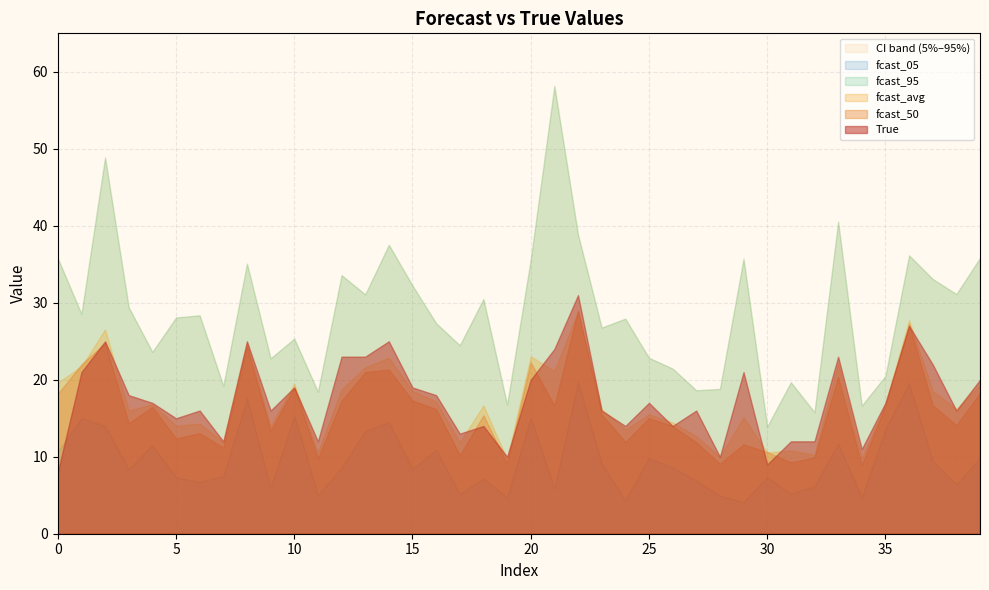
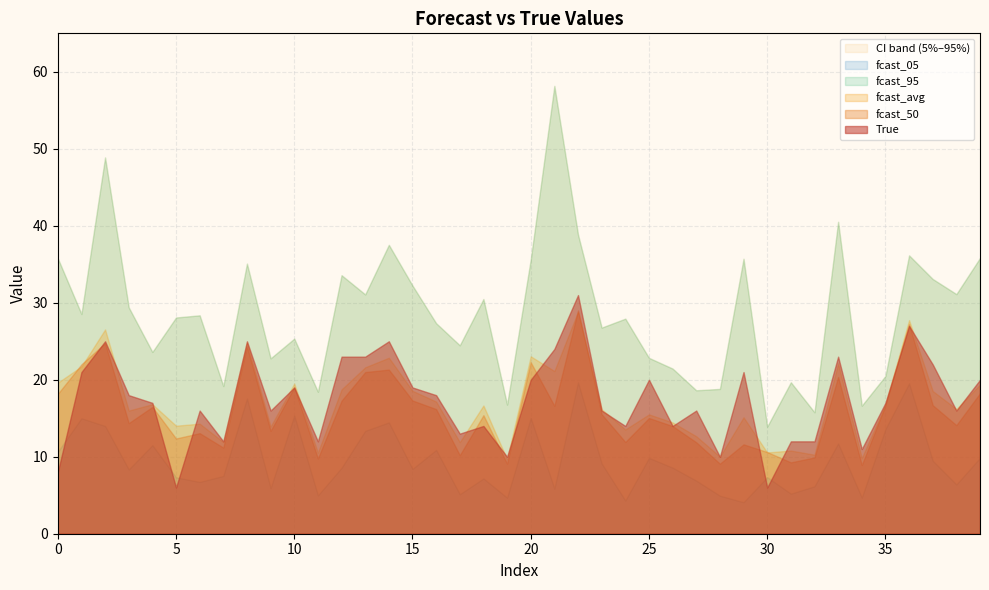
True, 5: 15 -> 6
True, 25: 17 -> 20
True, 30: 9 -> 6
